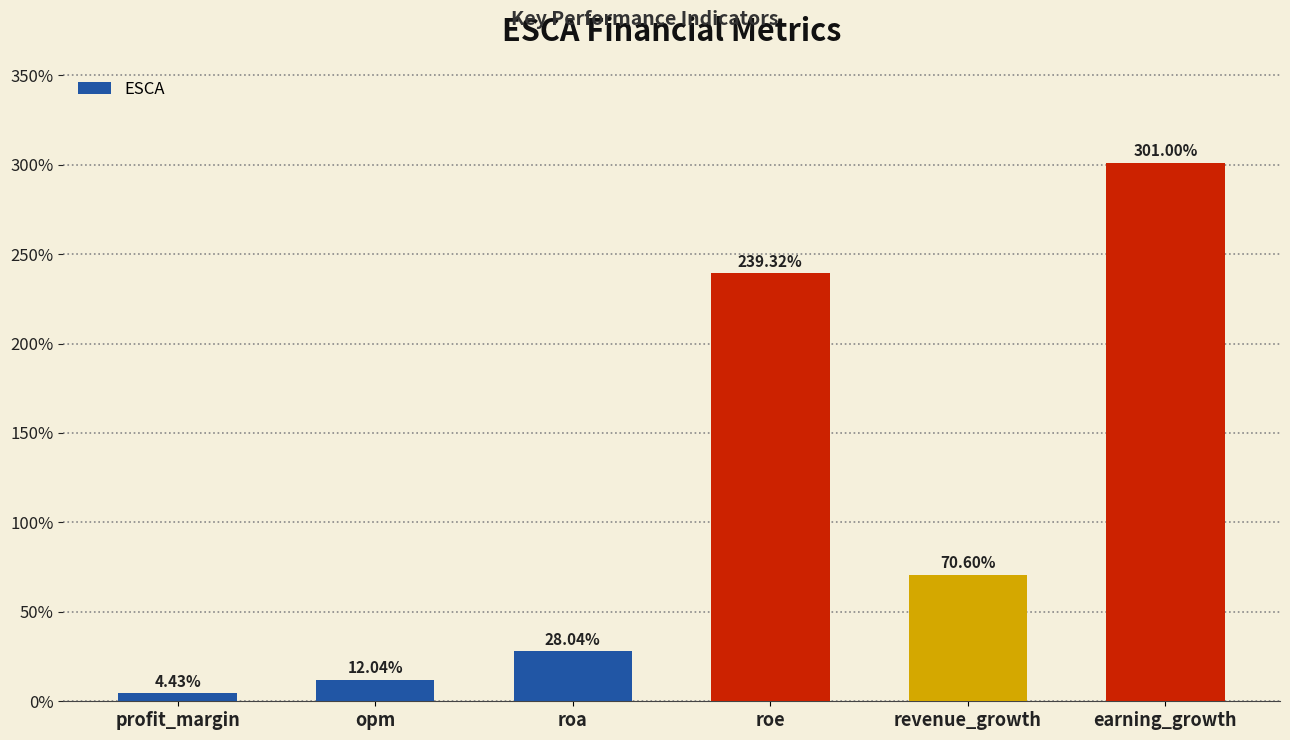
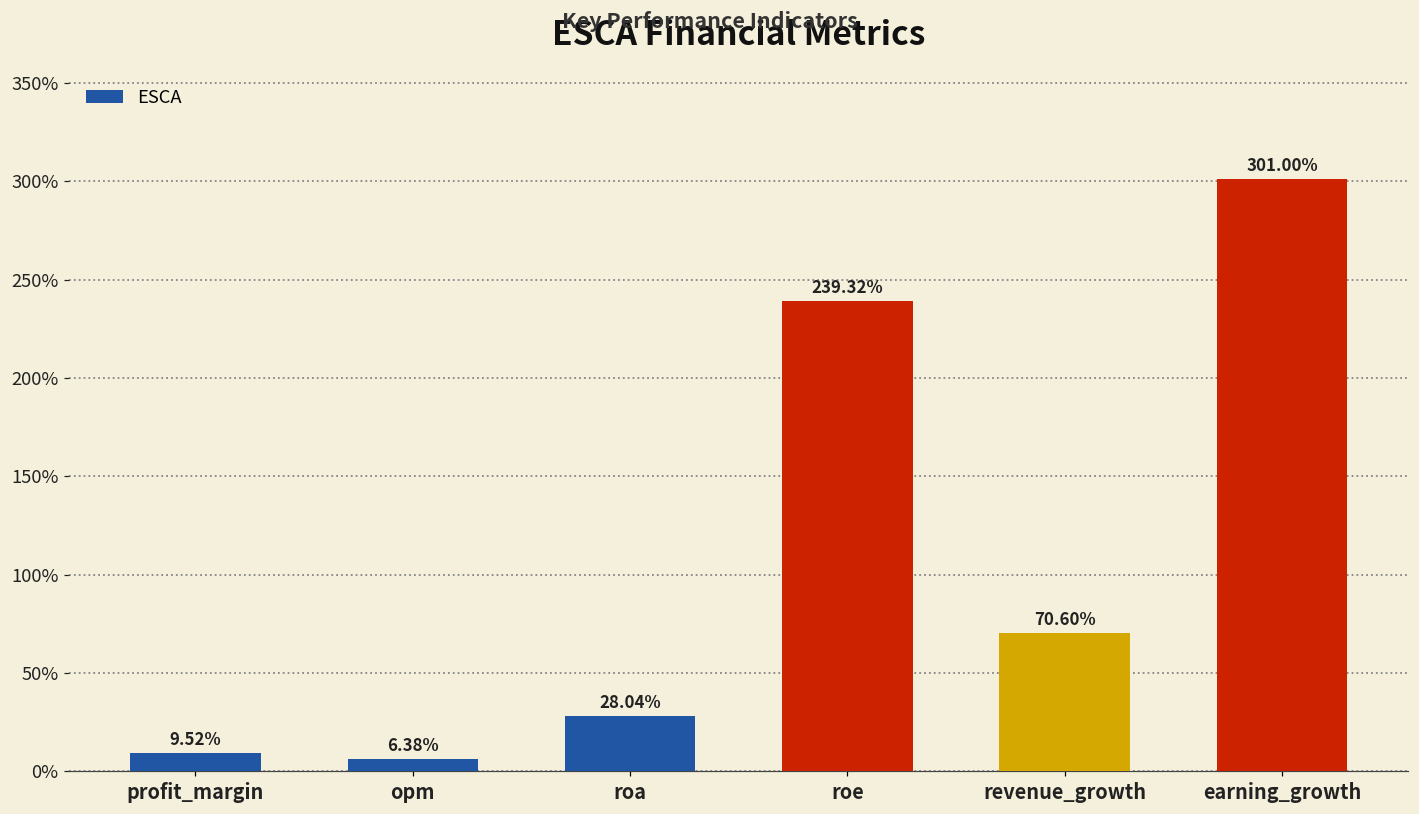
profit_margin: 4.43% -> 9.52%
opm: 12.04% -> 6.38%
